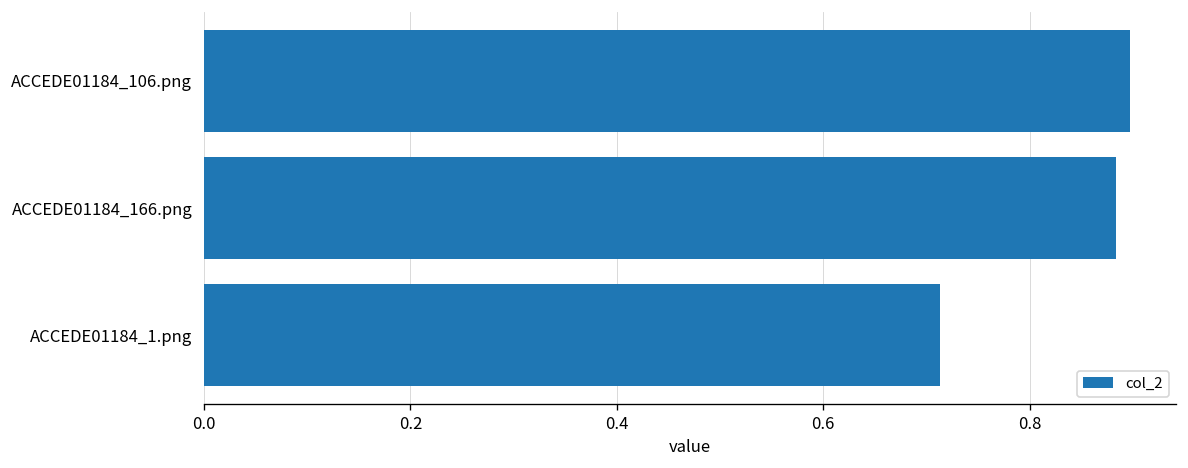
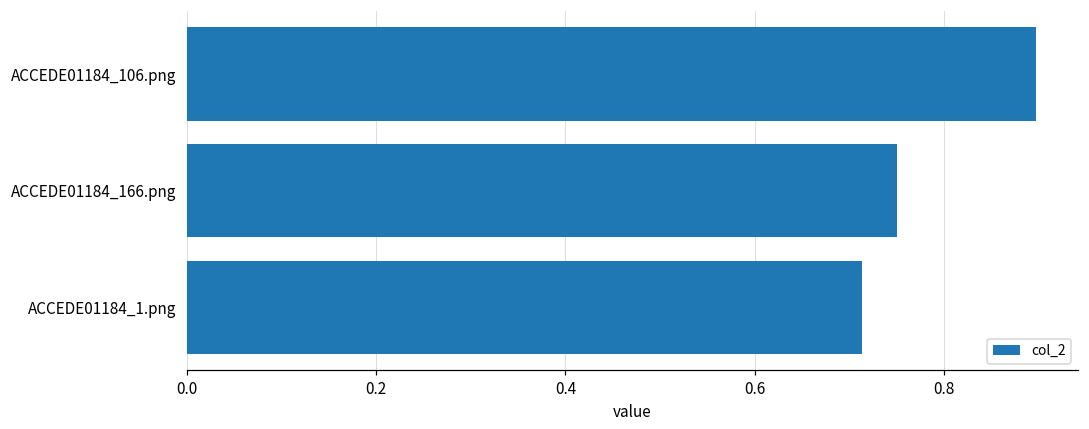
ACCEDE01184_166.png: 0.88 -> 0.75
